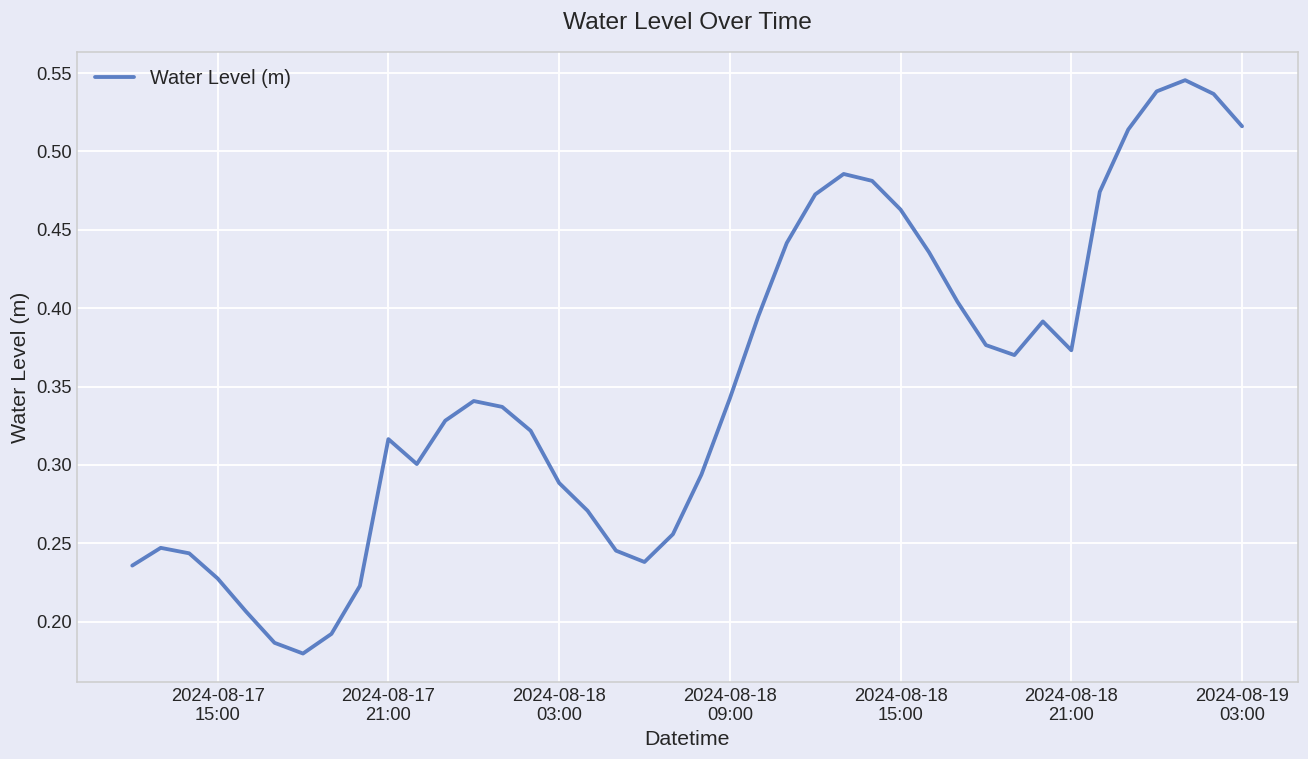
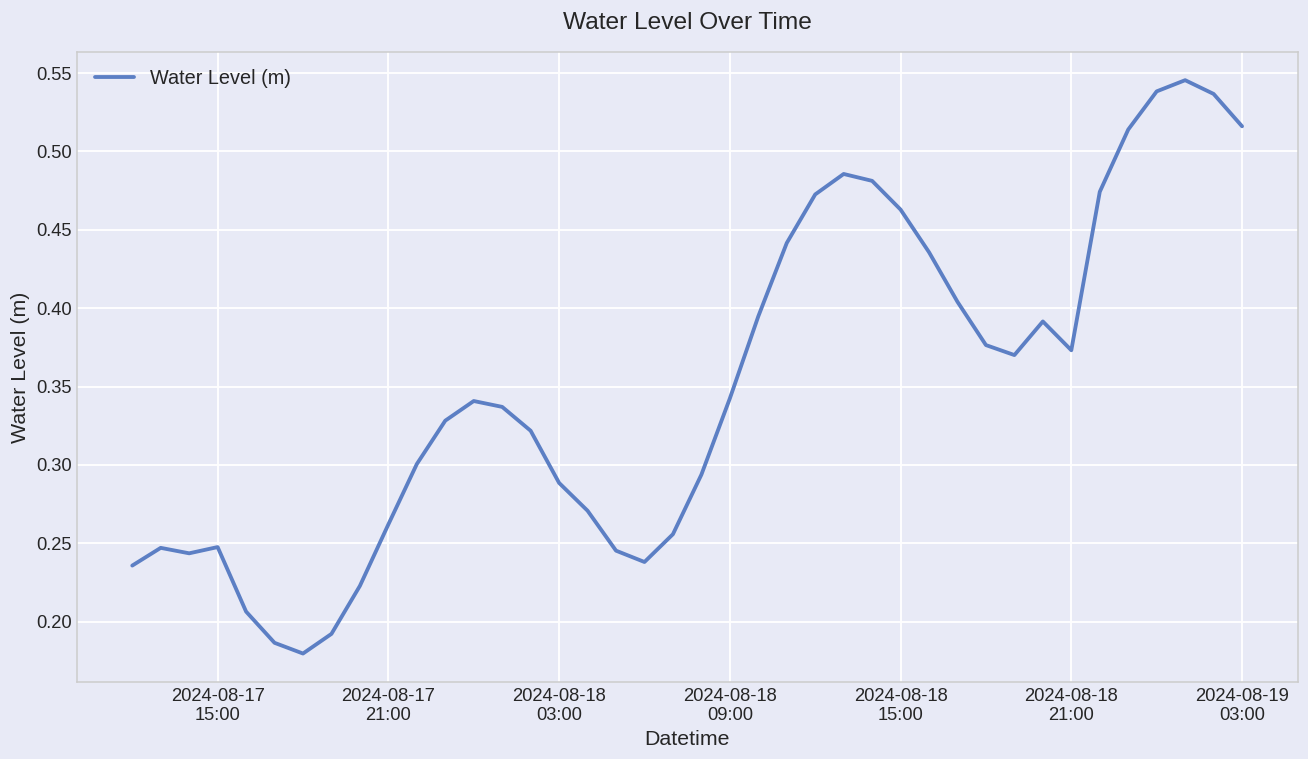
2024-08-17 15:00: 0.228 -> 0.248
2024-08-17 21:00: 0.316 -> 0.262
